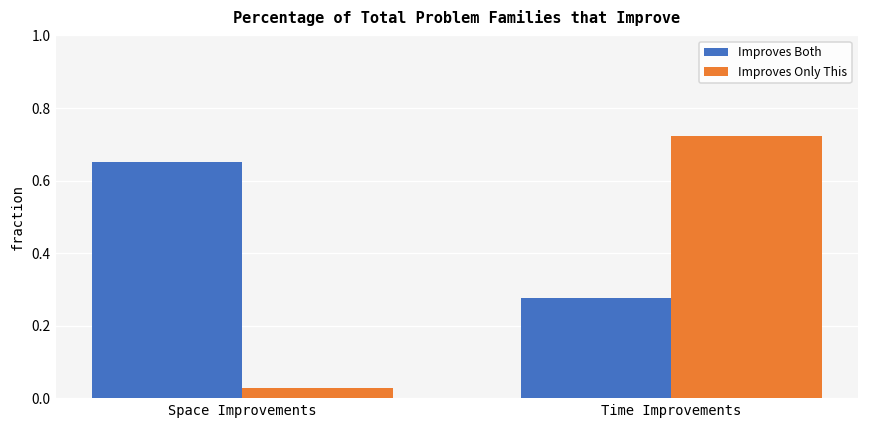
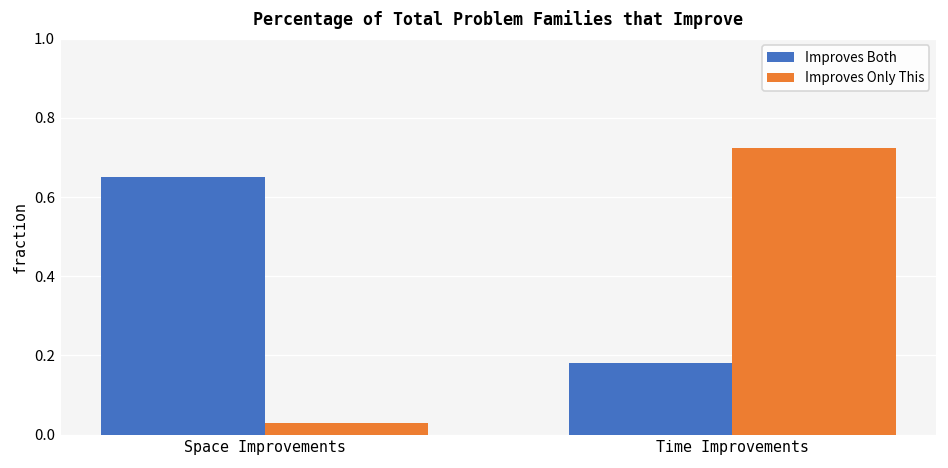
Improves Both, Time Improvements: 0.28 -> 0.18
